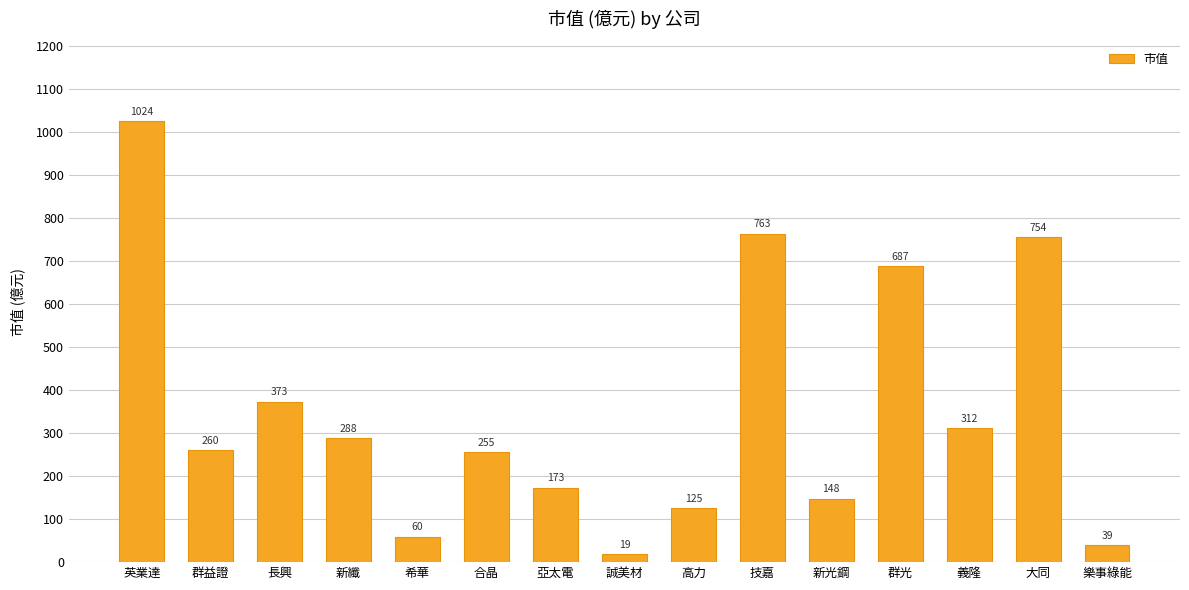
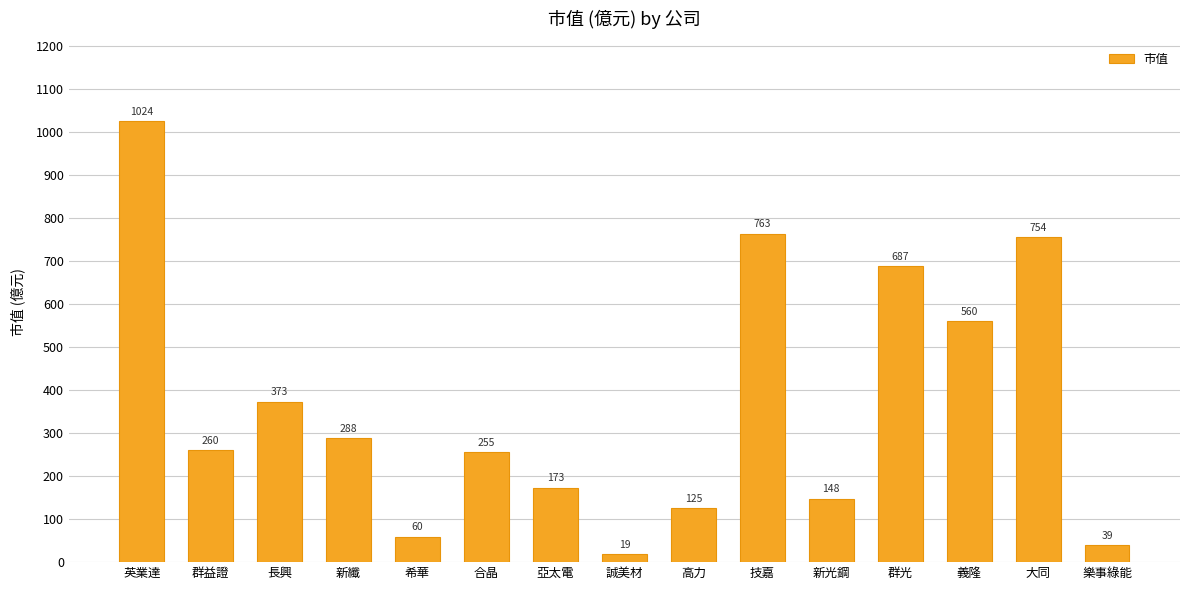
義隆: 312 -> 560
